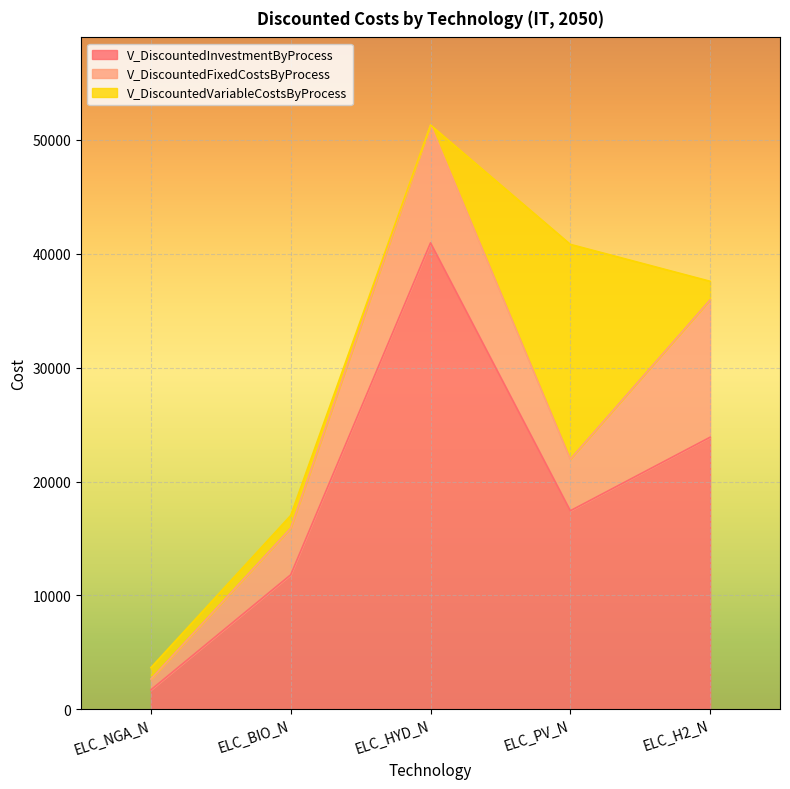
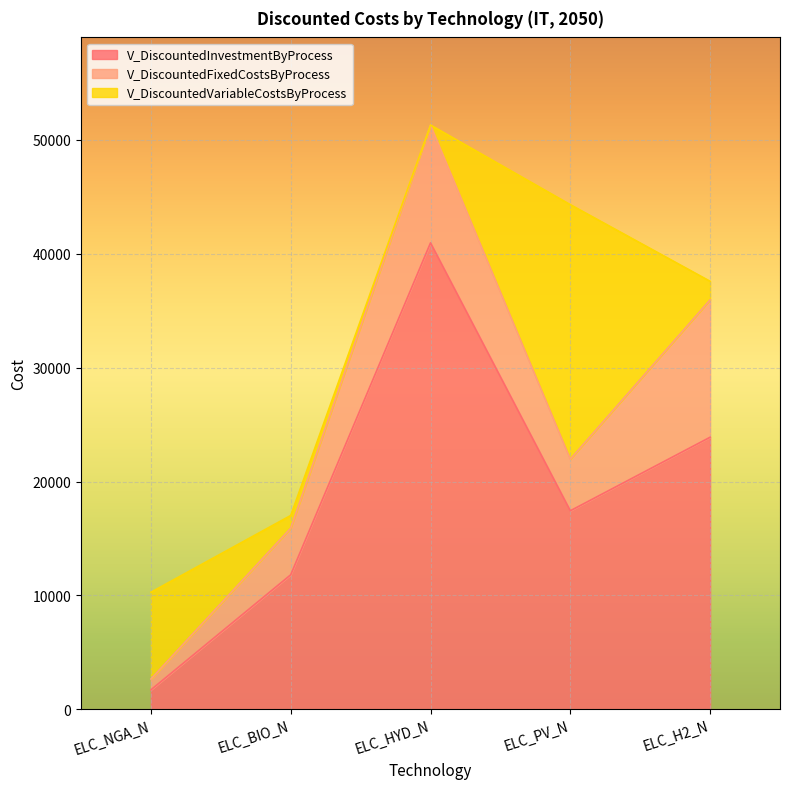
V_DiscountedVariableCostsByProcess, ELC_NGA_N: 1000 -> 7600
V_DiscountedVariableCostsByProcess, ELC_PV_N: 18900 -> 22400
